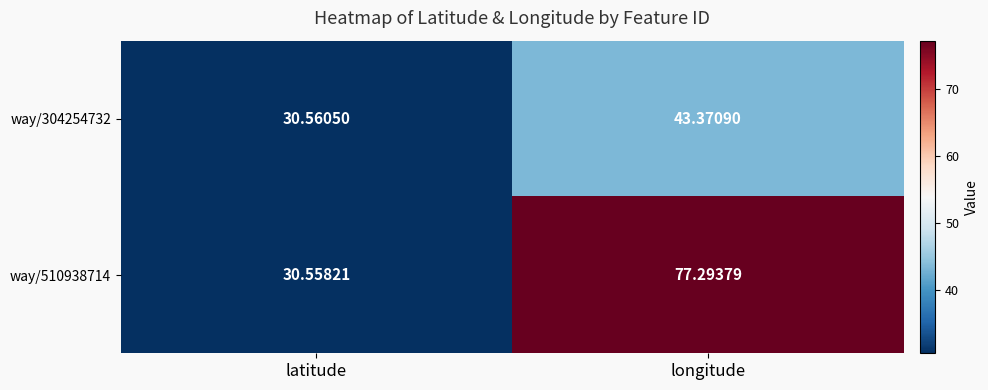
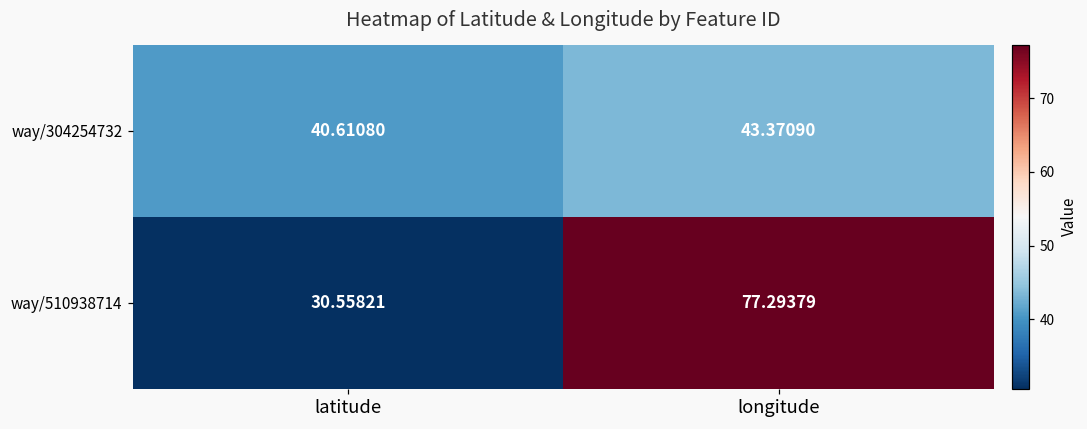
way/304254732, latitude: 30.56050 -> 40.61080
